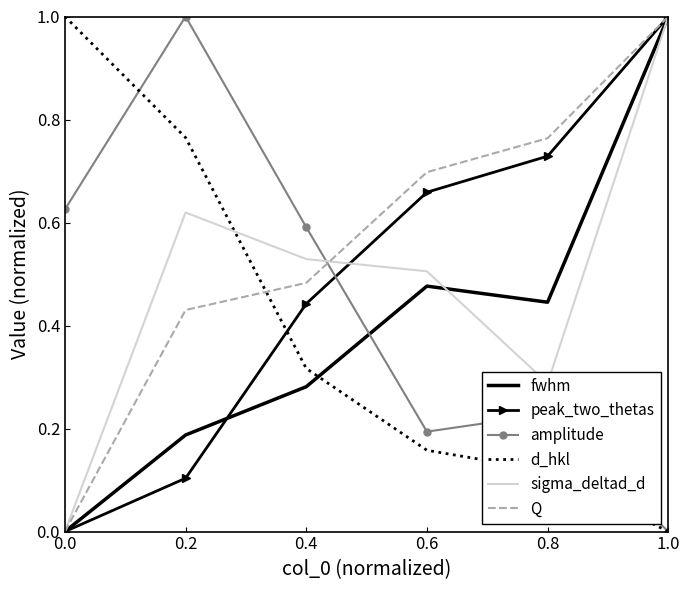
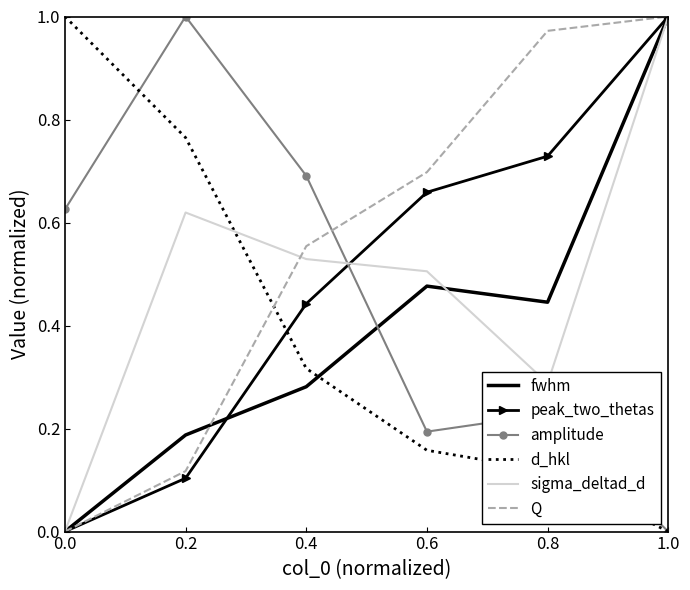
Q, 0.2: 0.43 -> 0.12
amplitude, 0.4: 0.59 -> 0.69
Q, 0.4: 0.48 -> 0.55
Q, 0.8: 0.76 -> 0.97
